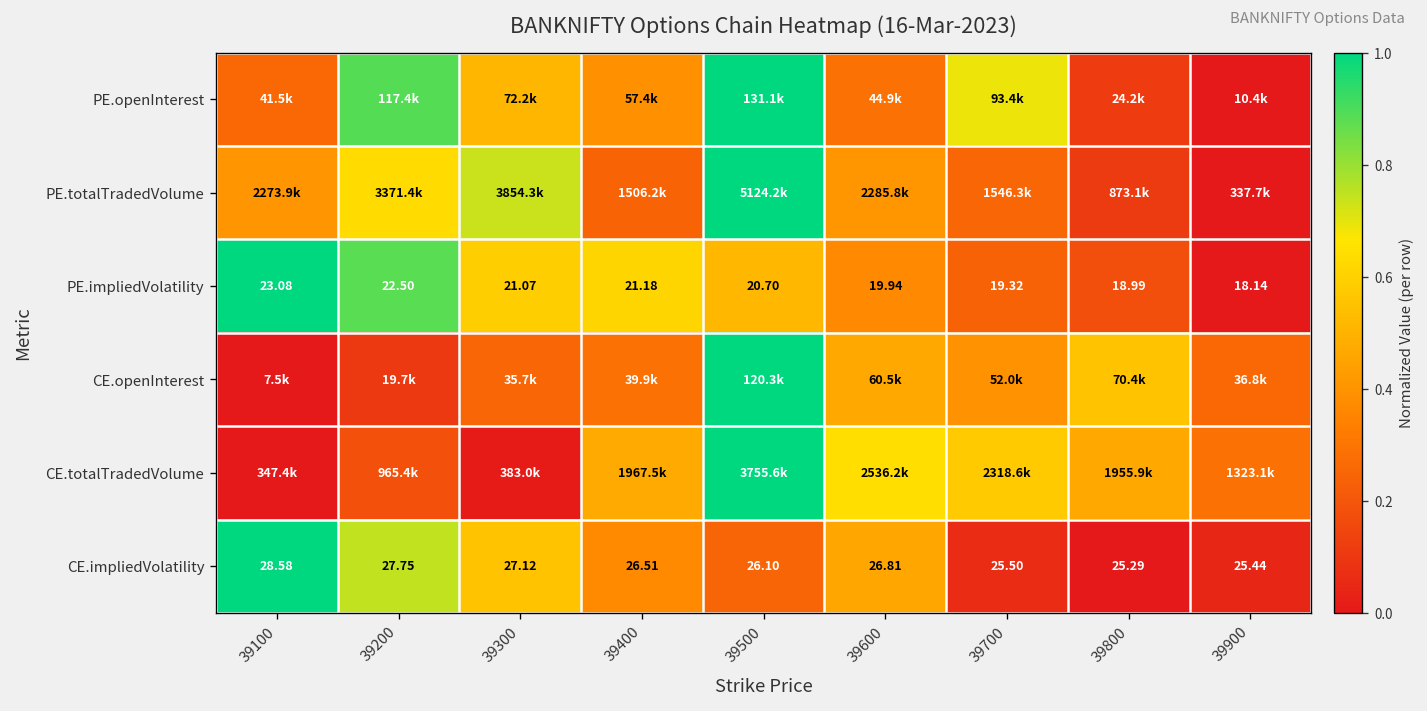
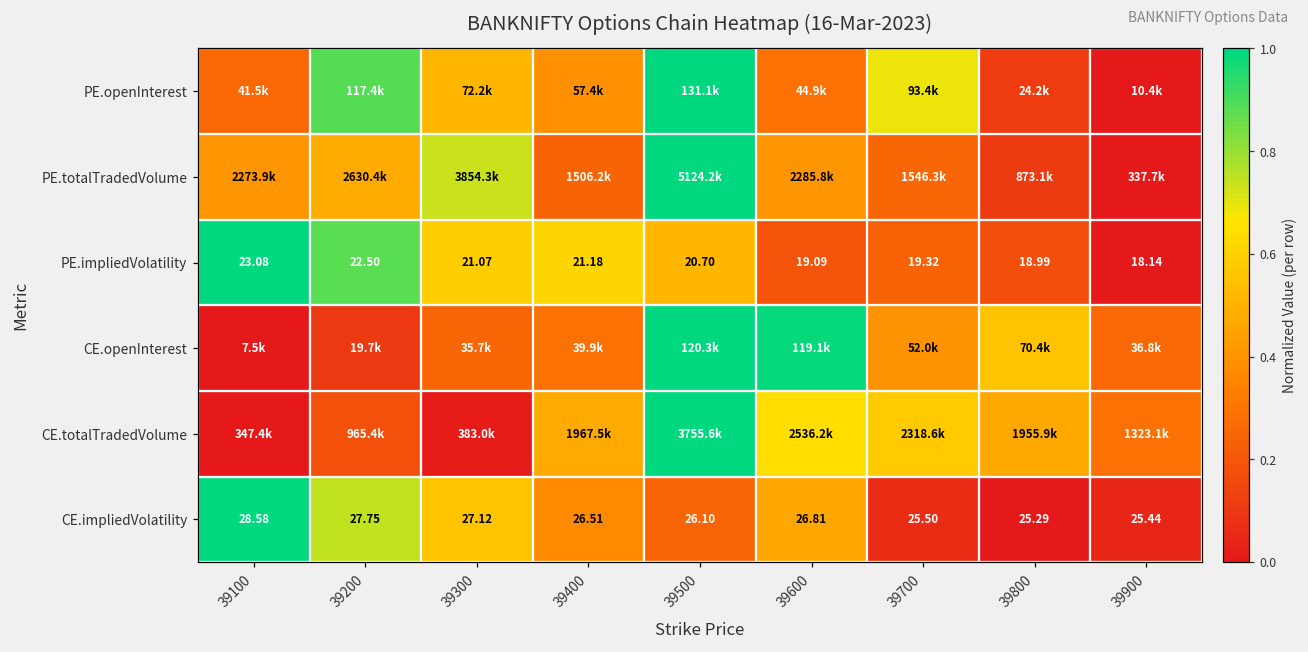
PE.totalTradedVolume, 39200: 3371.4k -> 2630.4k
PE.impliedVolatility, 39600: 19.94 -> 19.09
CE.openInterest, 39600: 60.5k -> 119.1k
